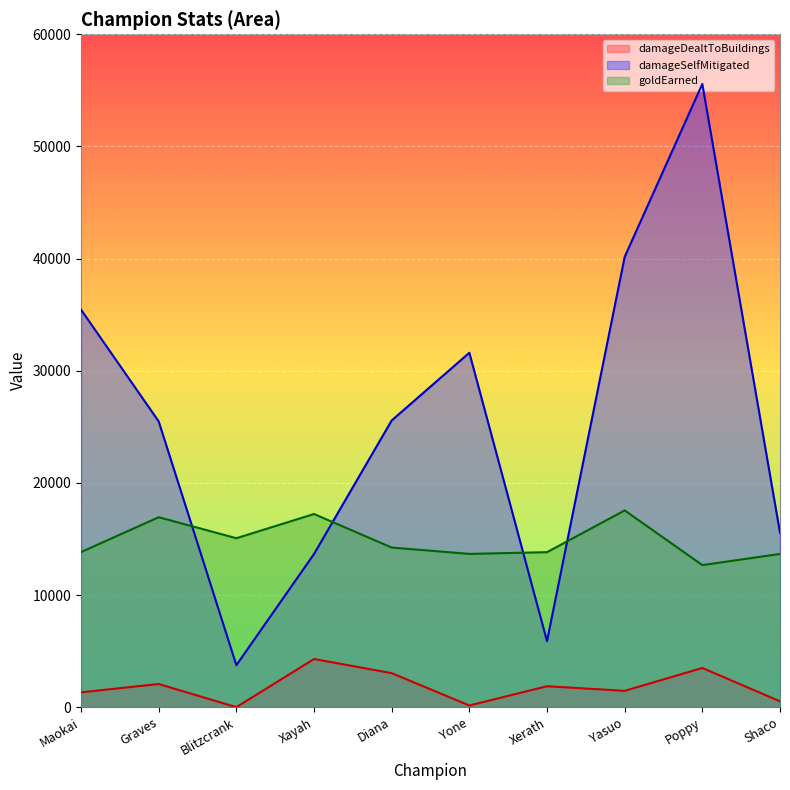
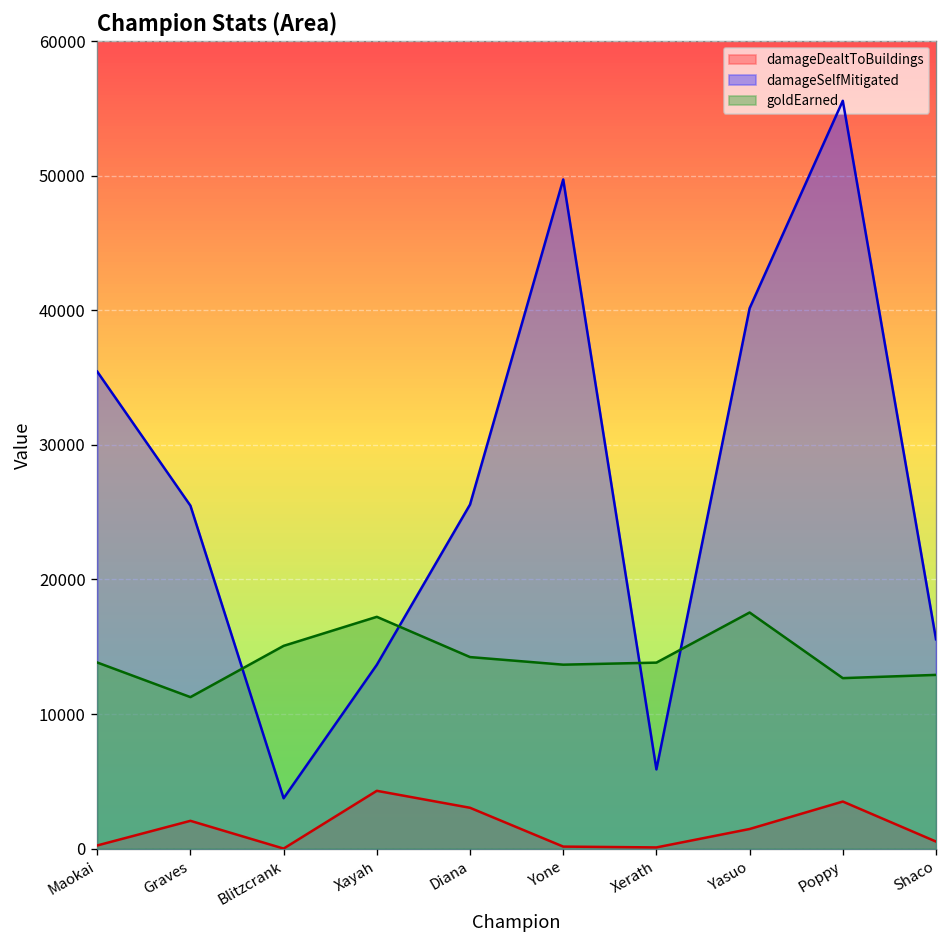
damageDealtToBuildings, Maokai: 1300 -> 200
goldEarned, Graves: 16900 -> 11300
damageSelfMitigated, Yone: 31600 -> 49700
damageDealtToBuildings, Xerath: 1900 -> 100
goldEarned, Shaco: 13700 -> 12900
